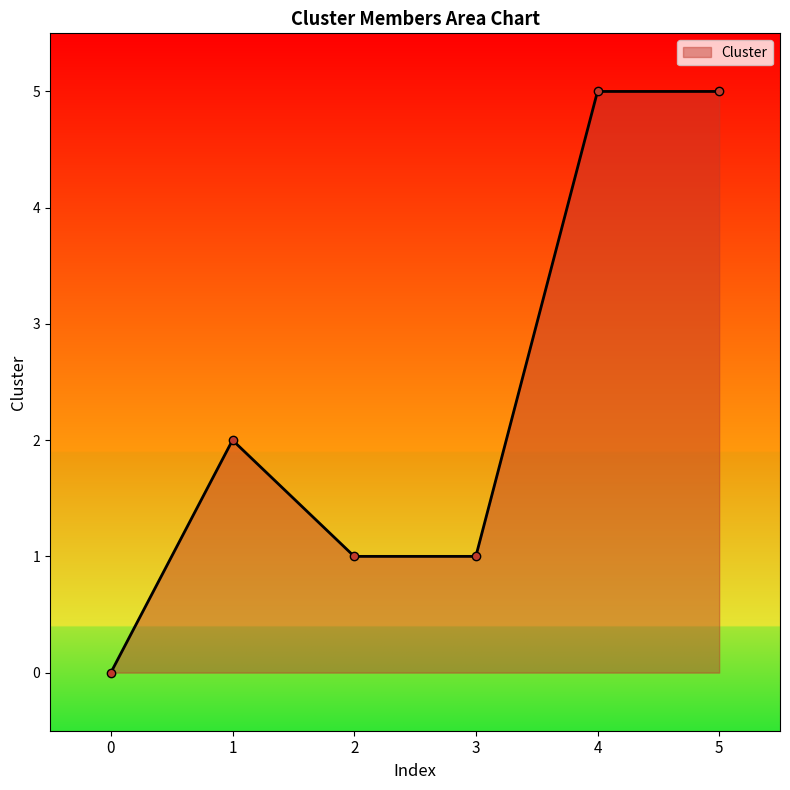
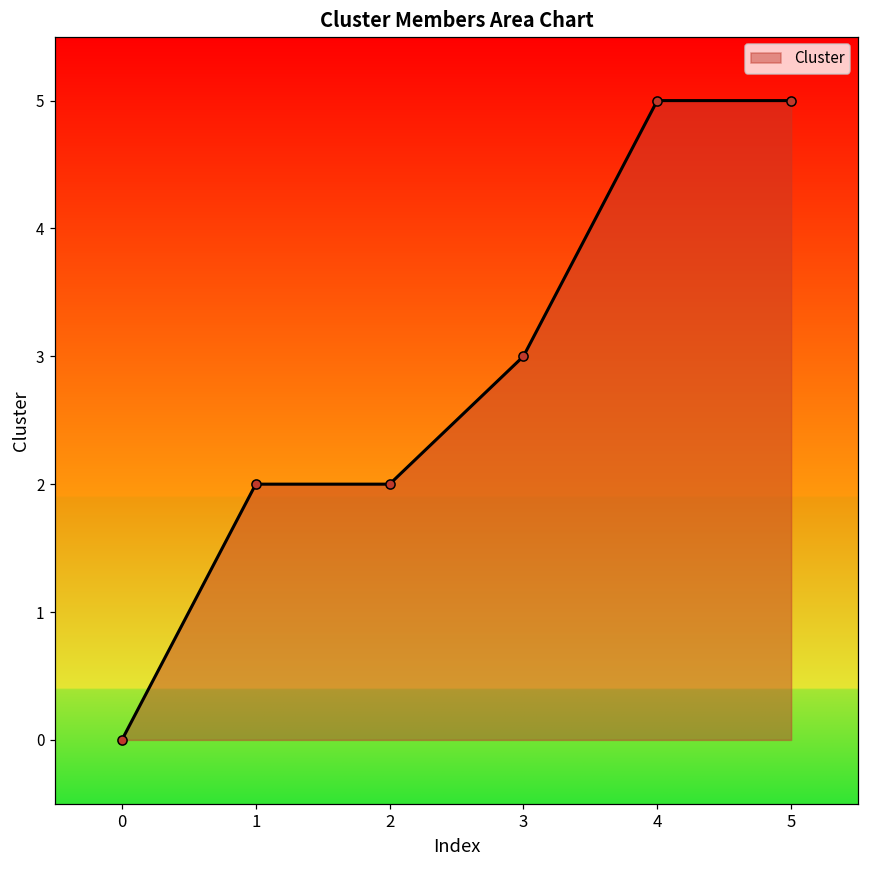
2: 1 -> 2
3: 1 -> 3
